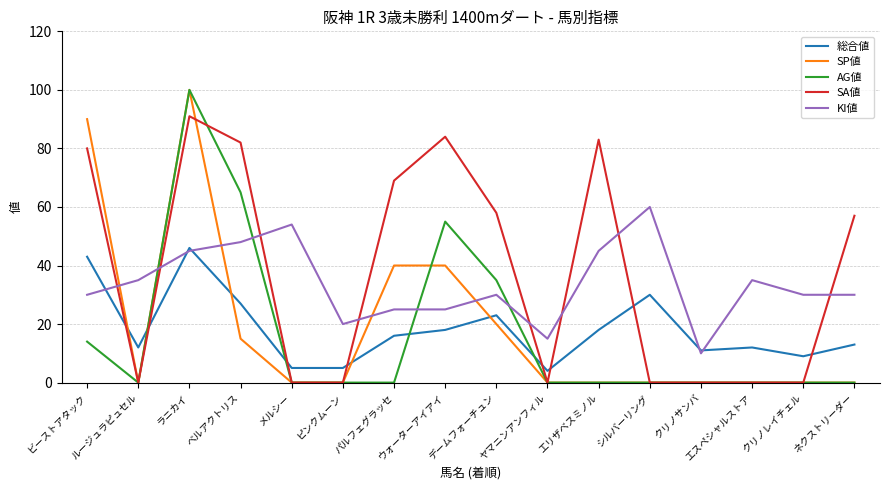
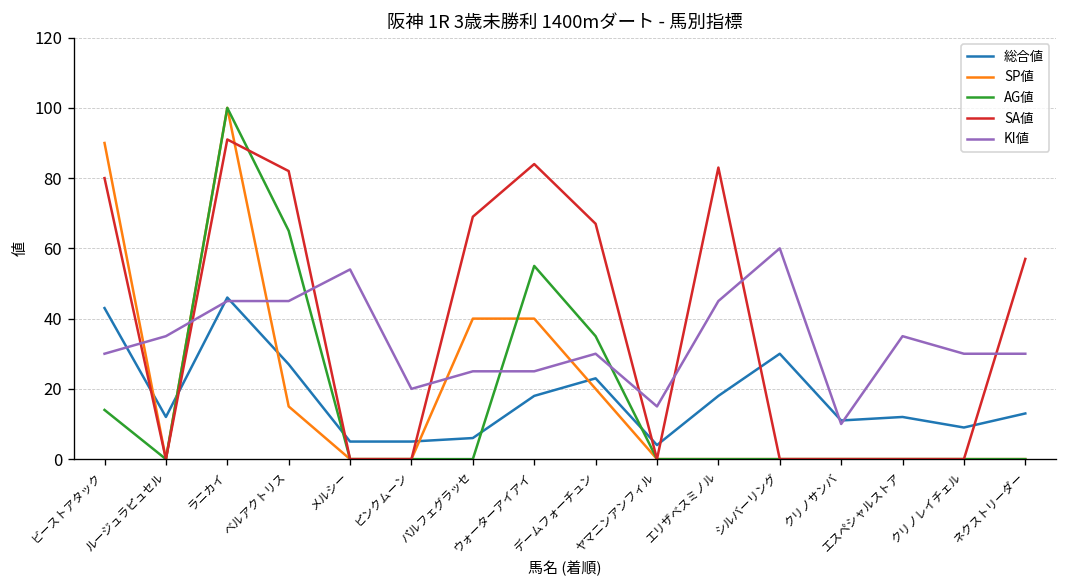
KI値, ベルアクトリス: 48 -> 45
総合値, パルフェグラッセ: 16 -> 6
SA値, デームフォーチュン: 58 -> 67
